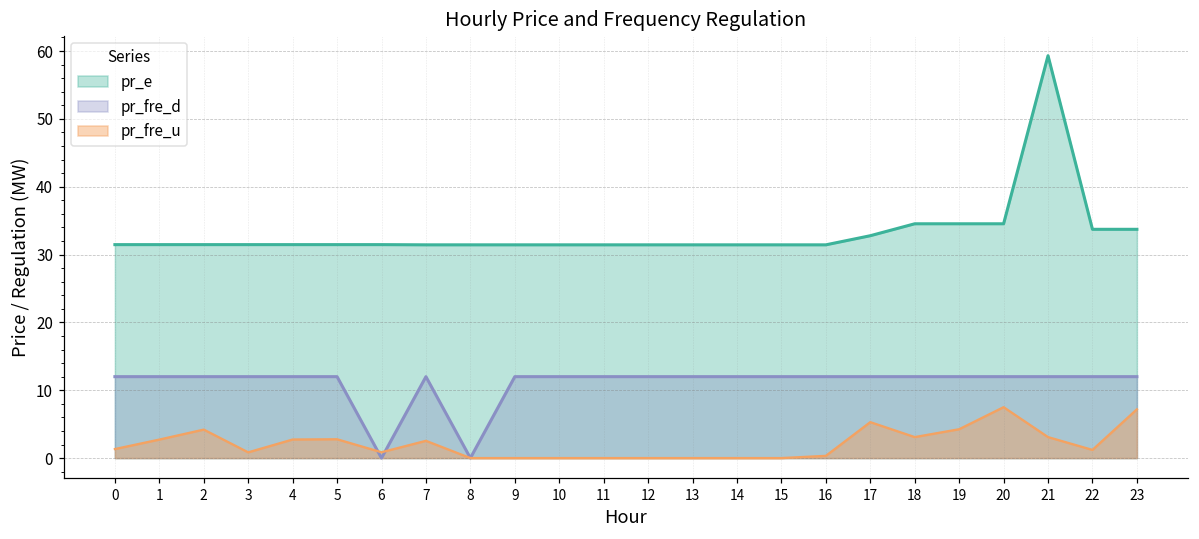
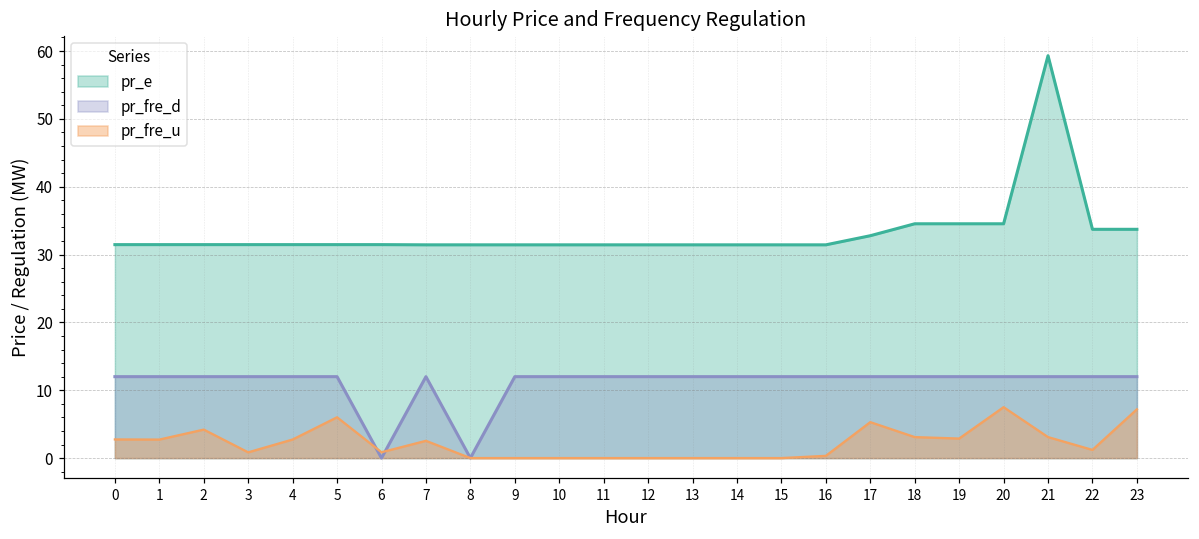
pr_fre_u, 0: 1 -> 3
pr_fre_u, 5: 3 -> 6
pr_fre_u, 19: 4 -> 3
